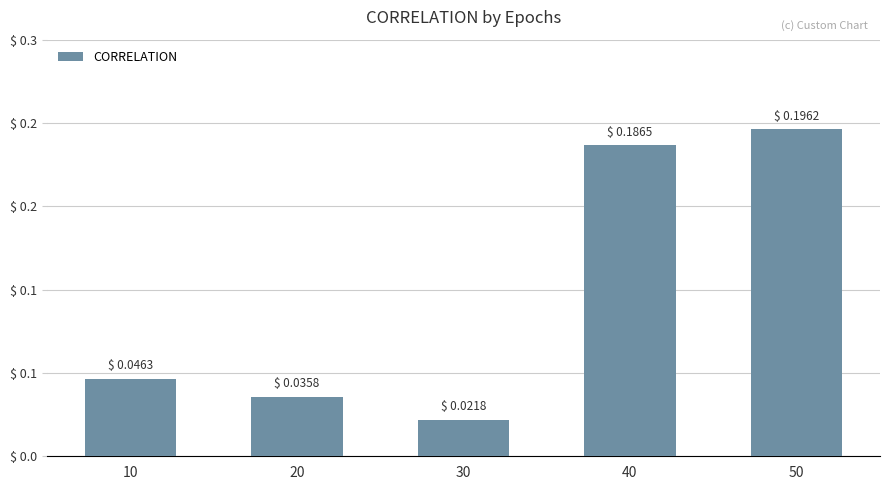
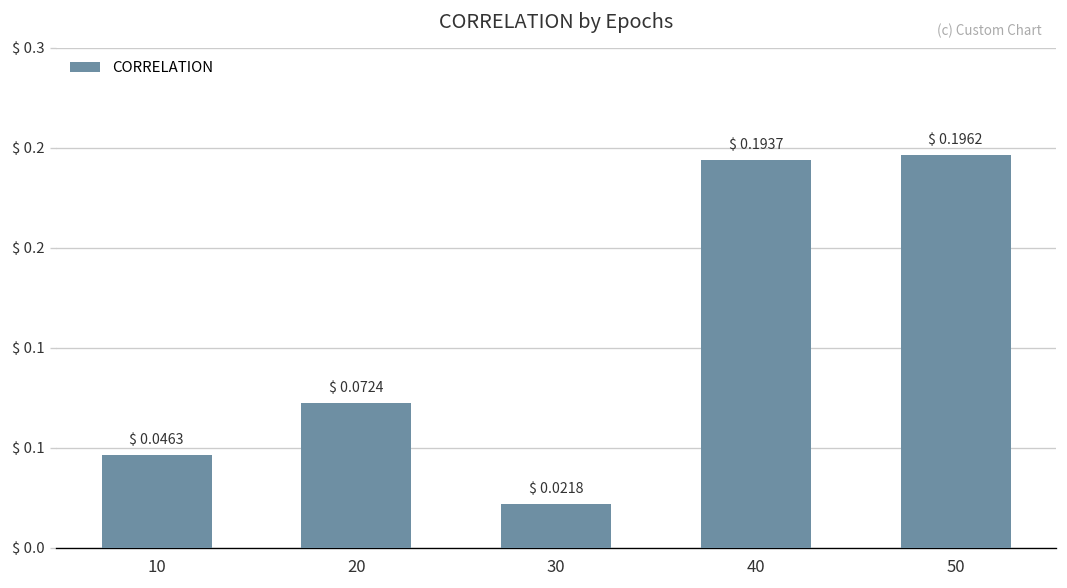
20: 0.0358 -> 0.0724
40: 0.1865 -> 0.1937
